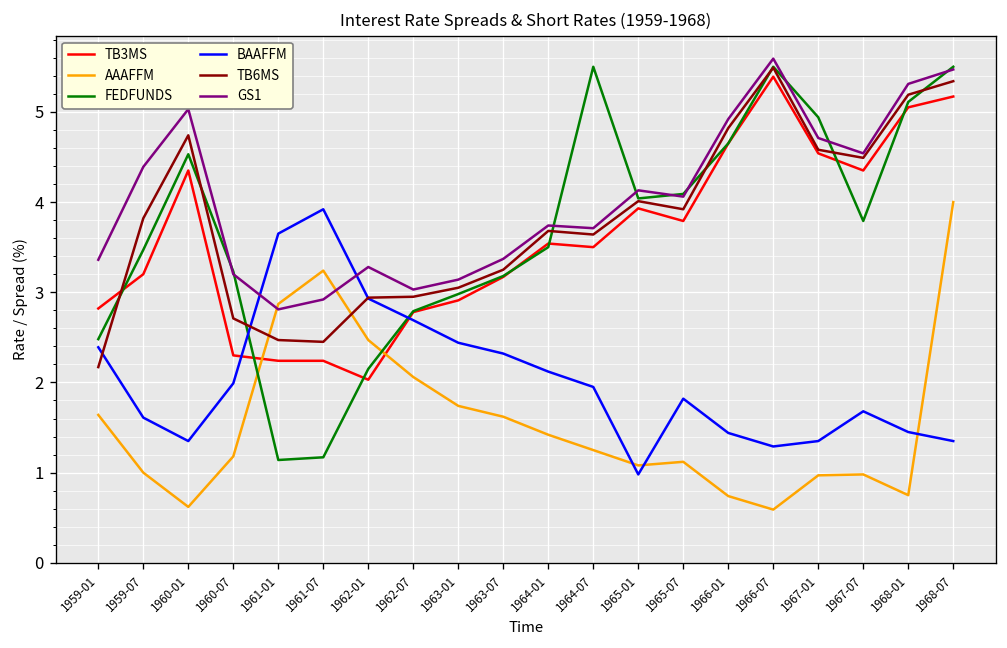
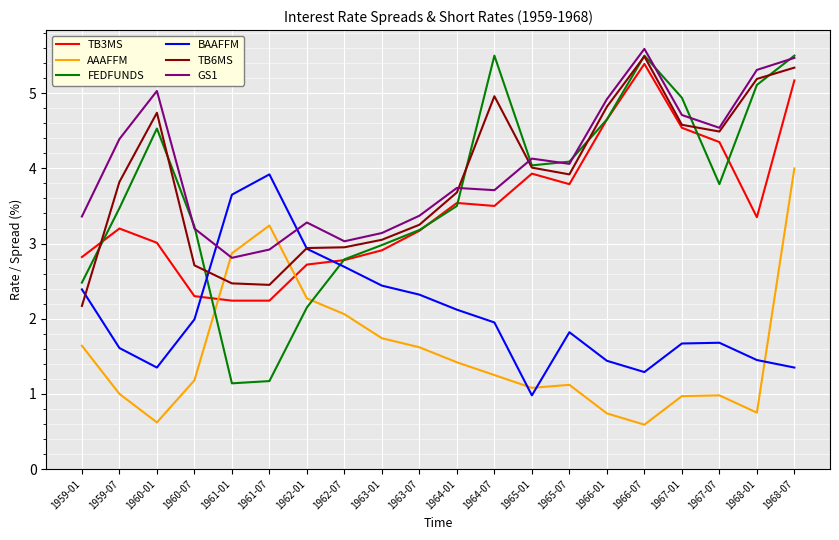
TB3MS, 1960-01: 4.4 -> 3.0
TB3MS, 1962-01: 2.0 -> 2.7
AAAFFM, 1962-01: 2.5 -> 2.3
TB6MS, 1964-07: 3.6 -> 5.0
BAAFFM, 1967-01: 1.4 -> 1.7
TB3MS, 1968-01: 5.1 -> 3.4
